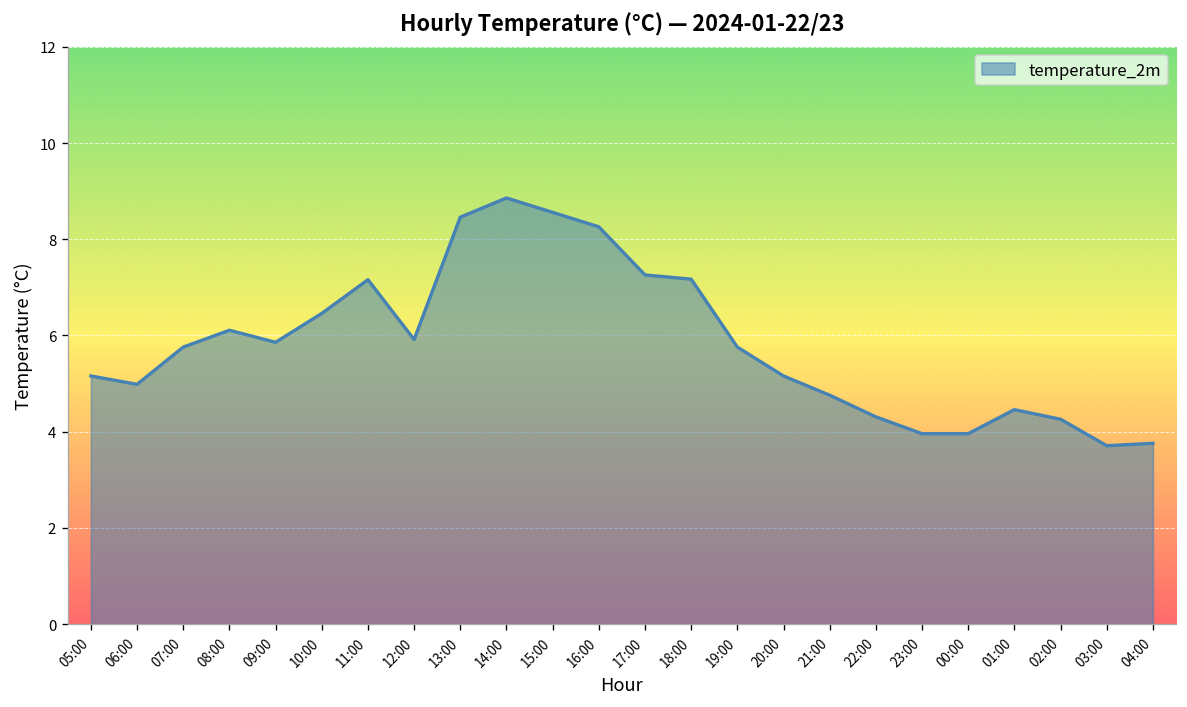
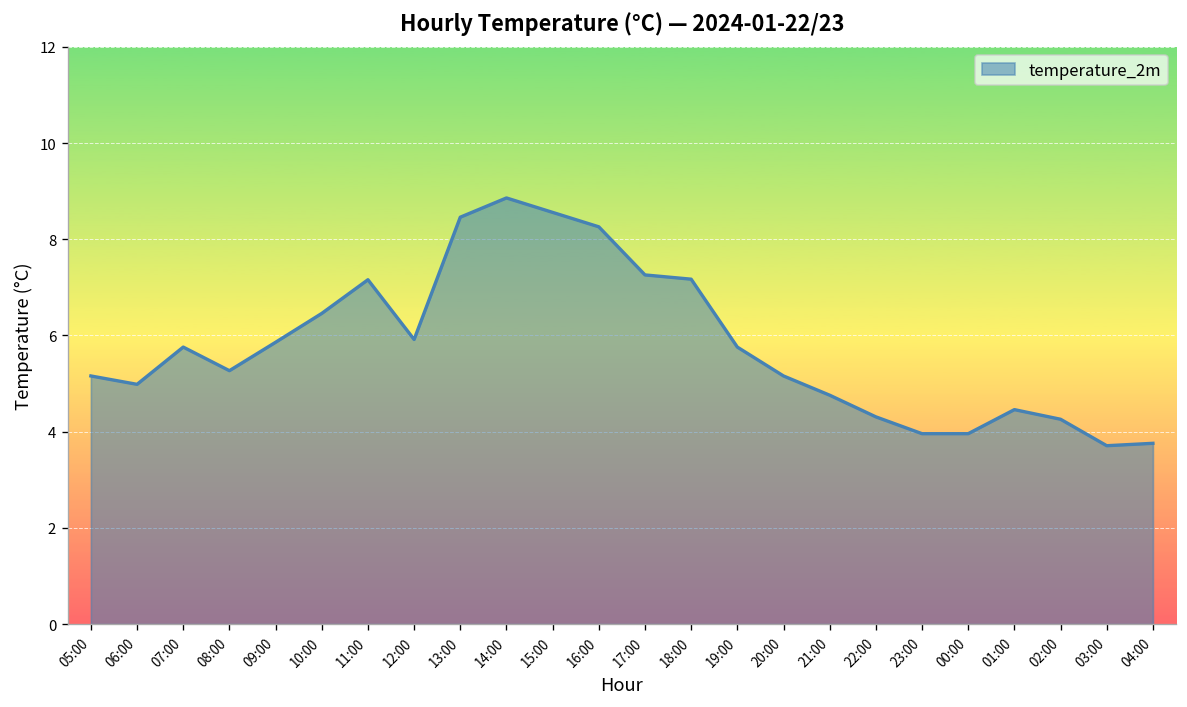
08:00: 6.1 -> 5.3
